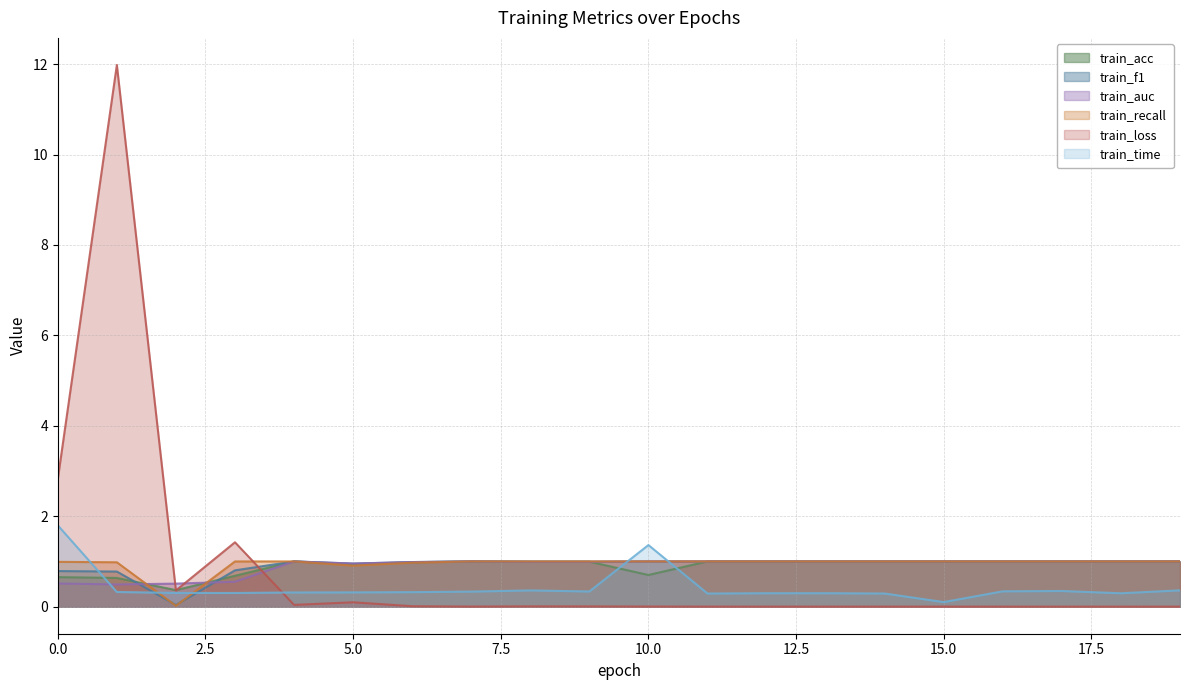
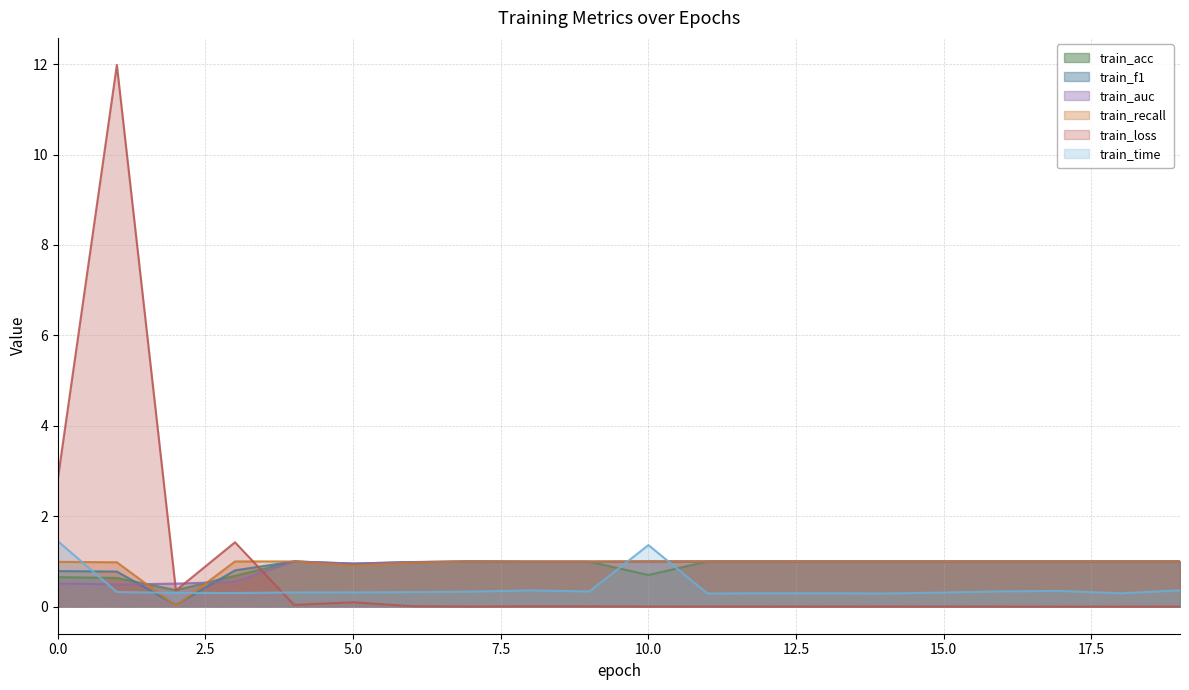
train_time, 0.0: 1.8 -> 1.4
train_time, 15.0: 0.1 -> 0.3
